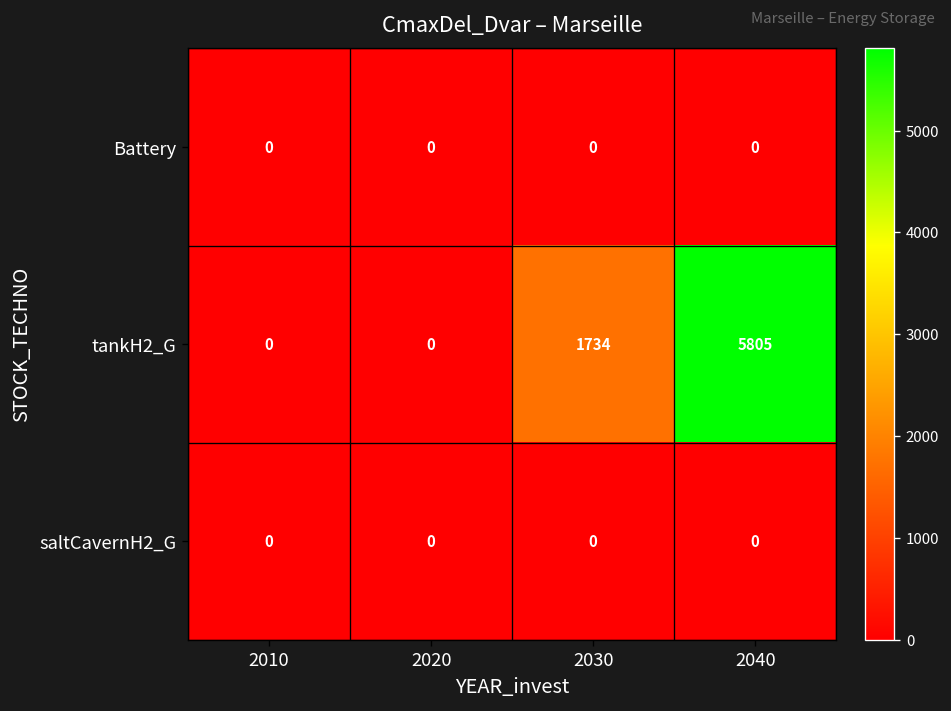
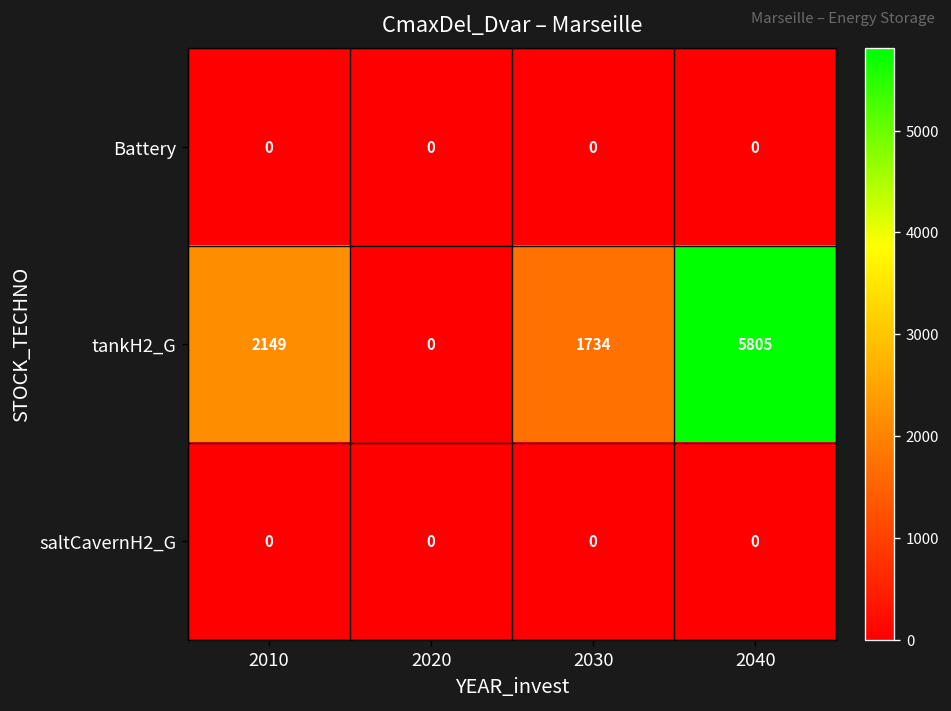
tankH2_G, 2010: 0 -> 2149
